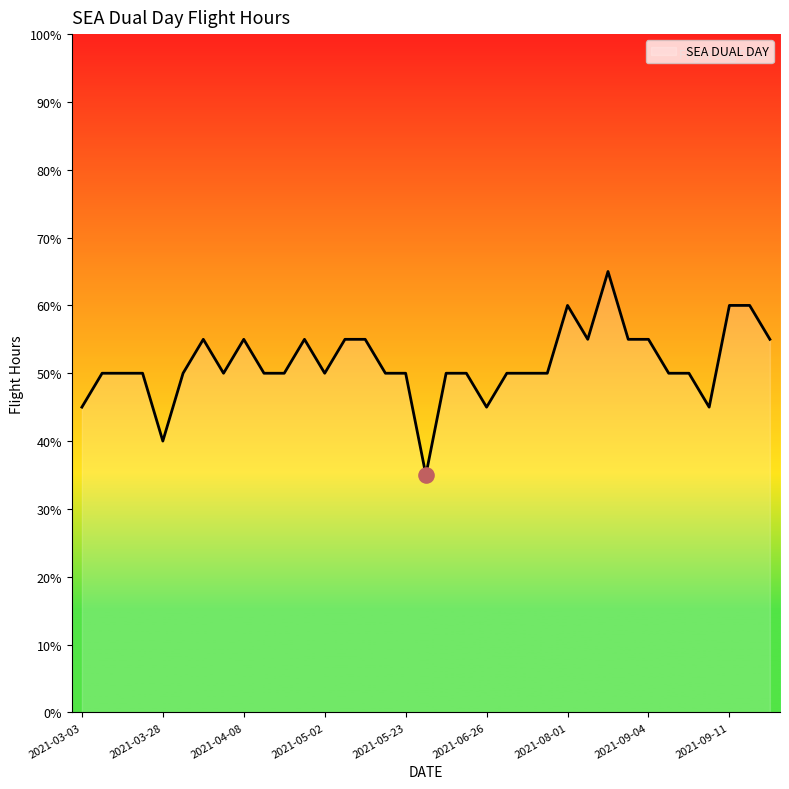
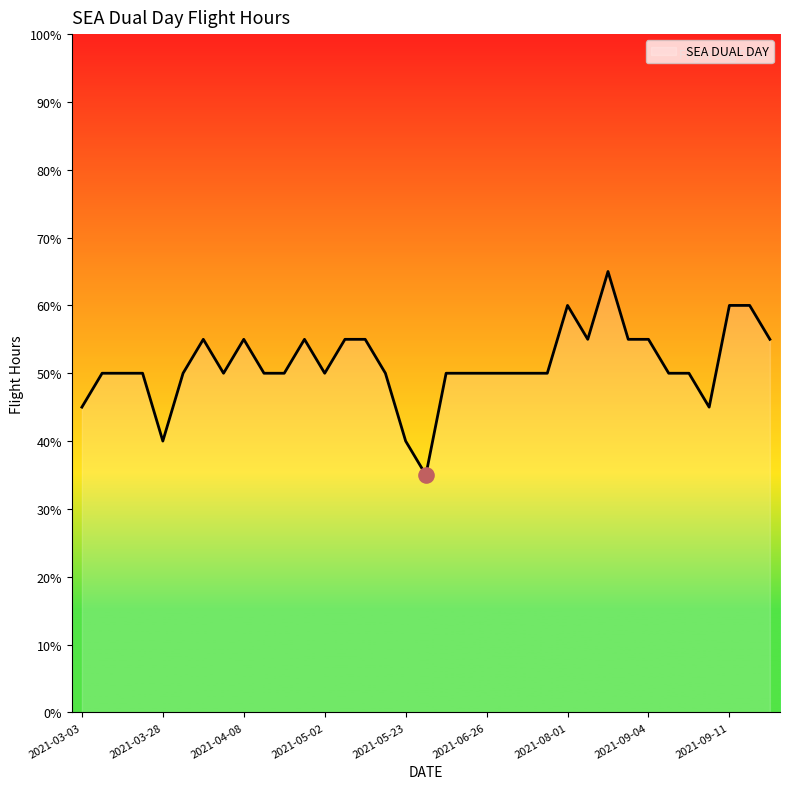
SEA DUAL DAY, 2021-05-23: 50% -> 40%
SEA DUAL DAY, 2021-06-26: 45% -> 50%
